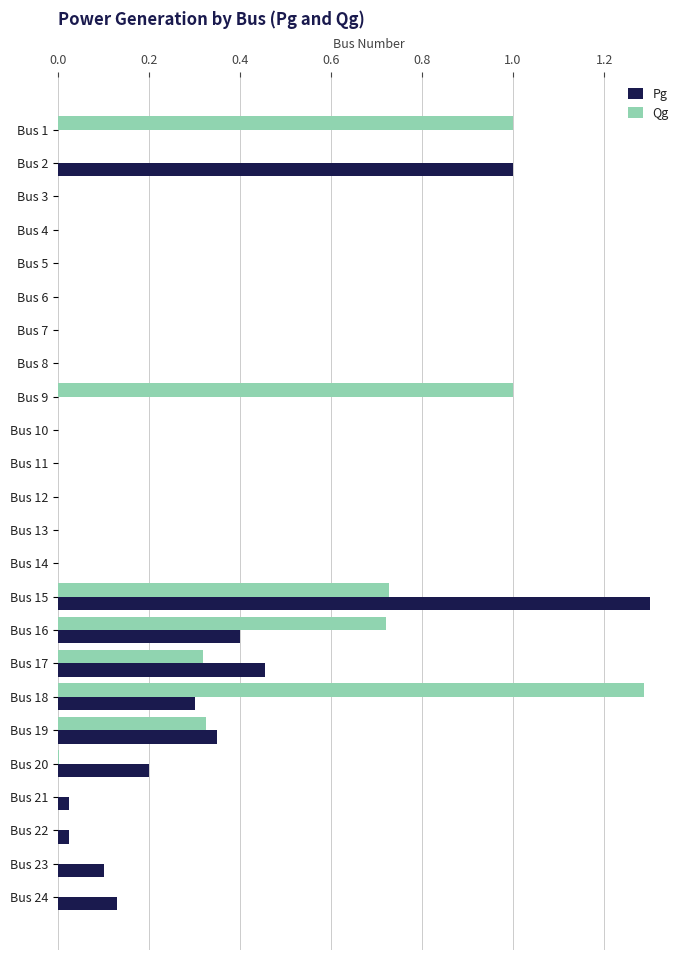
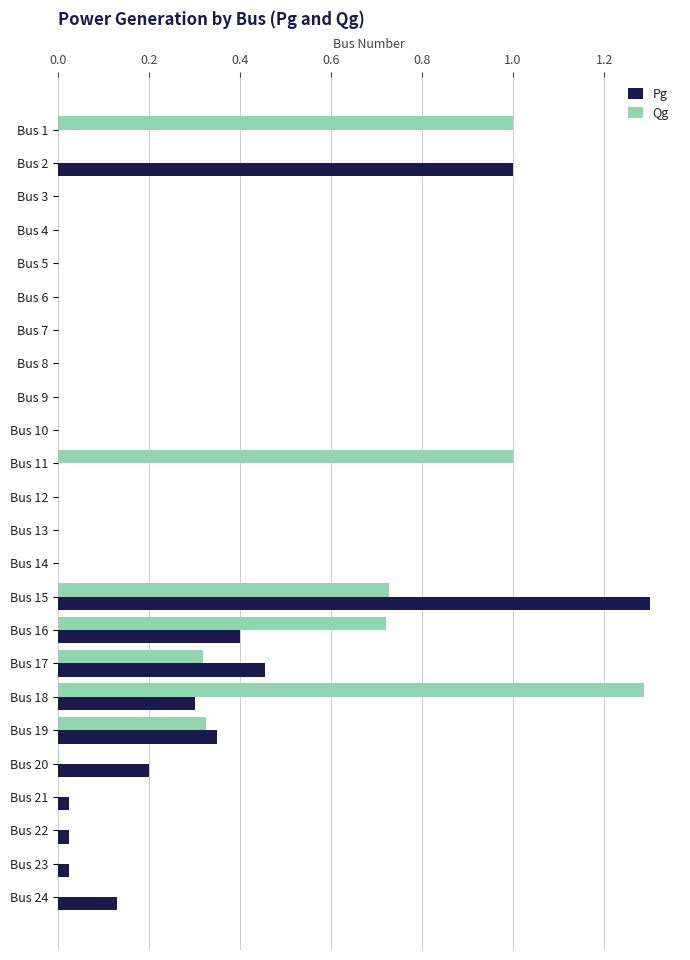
Qg, Bus 9: 1 -> 0
Qg, Bus 11: 0 -> 1
Pg, Bus 23: 0.10 -> 0.02
